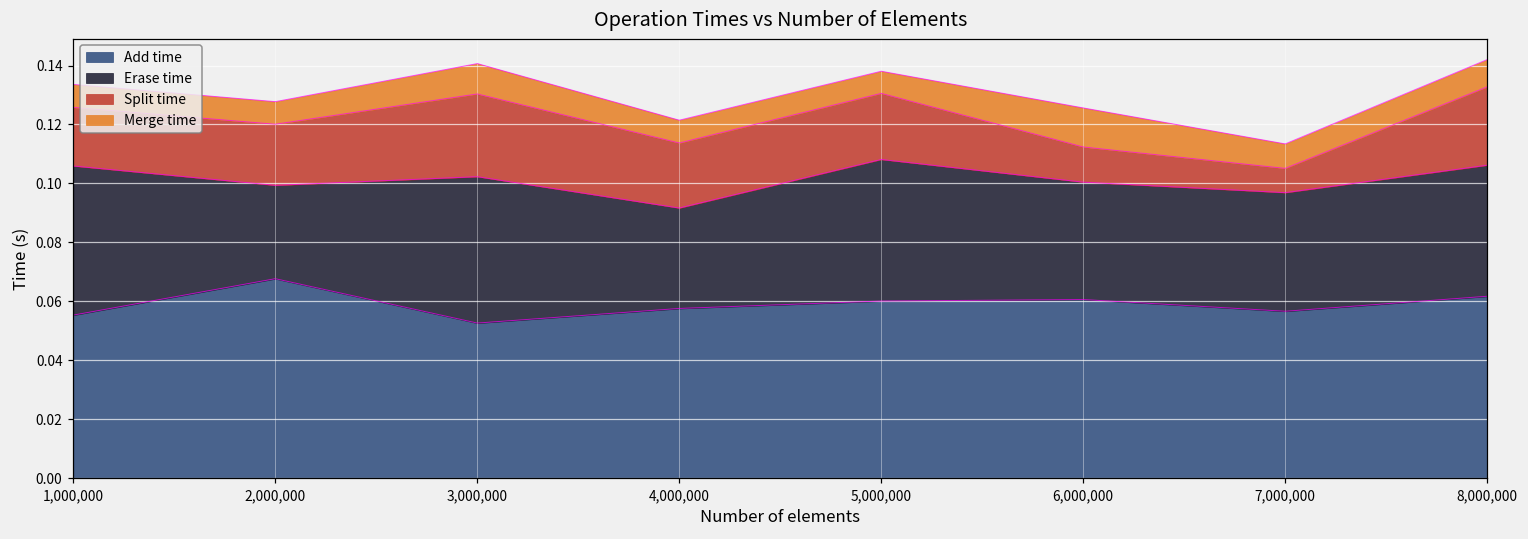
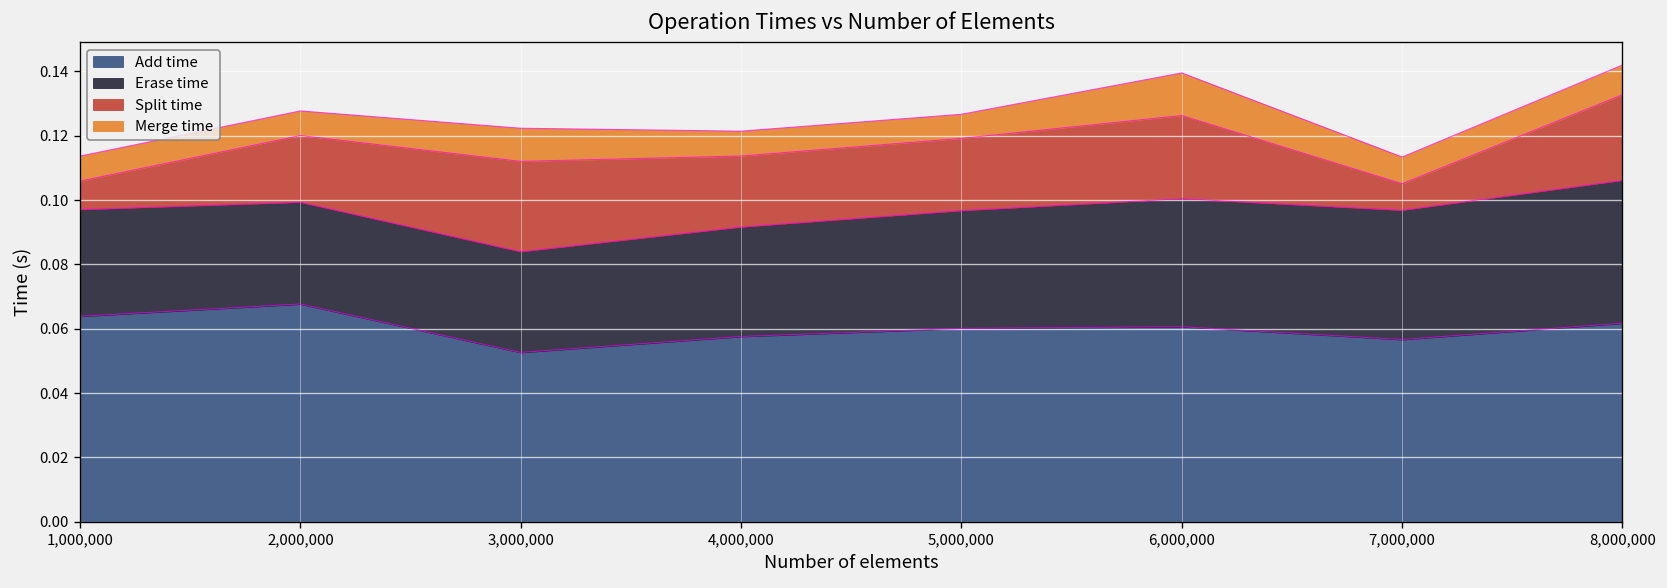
Add time, 1,000,000: 0.055 -> 0.064
Erase time, 1,000,000: 0.051 -> 0.033
Split time, 1,000,000: 0.020 -> 0.009
Erase time, 3,000,000: 0.050 -> 0.031
Erase time, 5,000,000: 0.048 -> 0.037
Split time, 6,000,000: 0.012 -> 0.026
